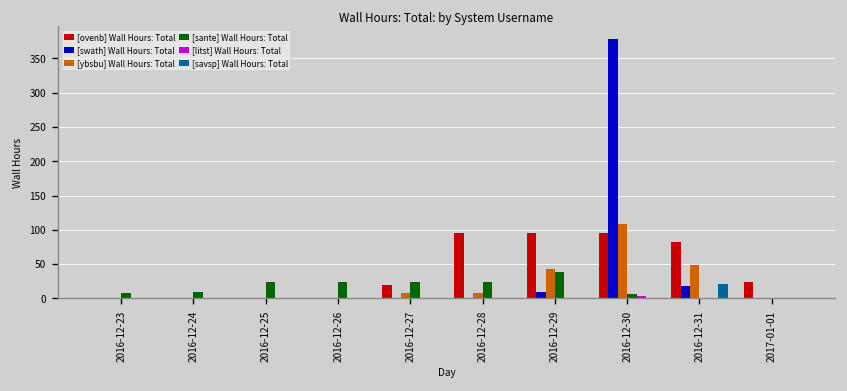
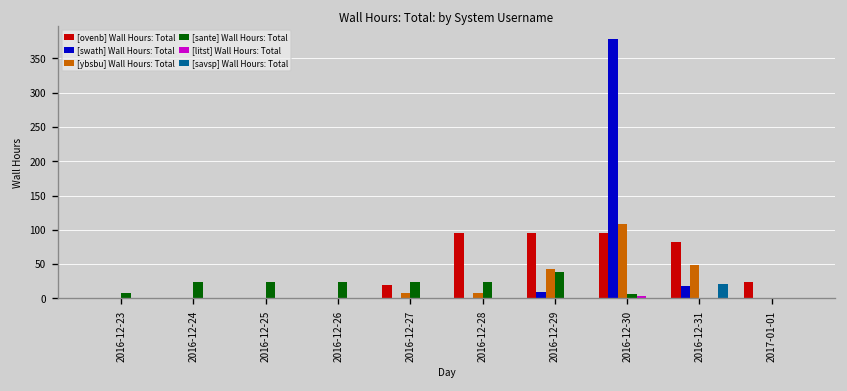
[sante] Wall Hours: Total, 2016-12-24: 10 -> 20
